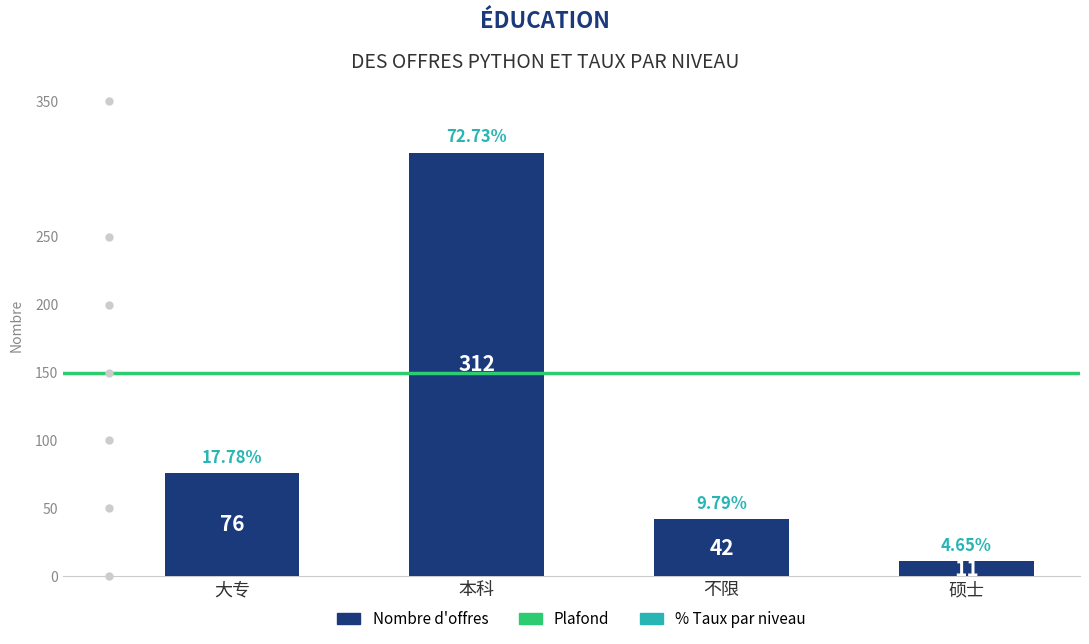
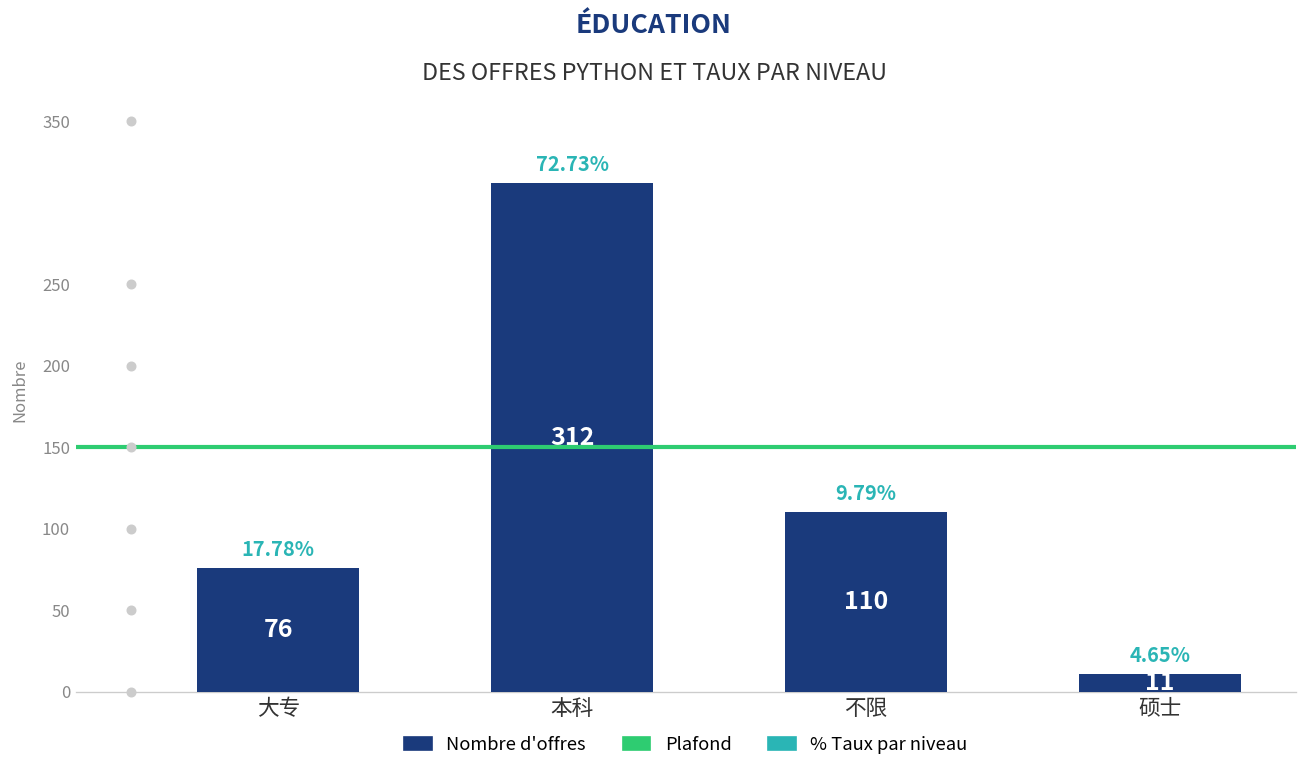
Nombre d'offres, 不限: 42 -> 110
